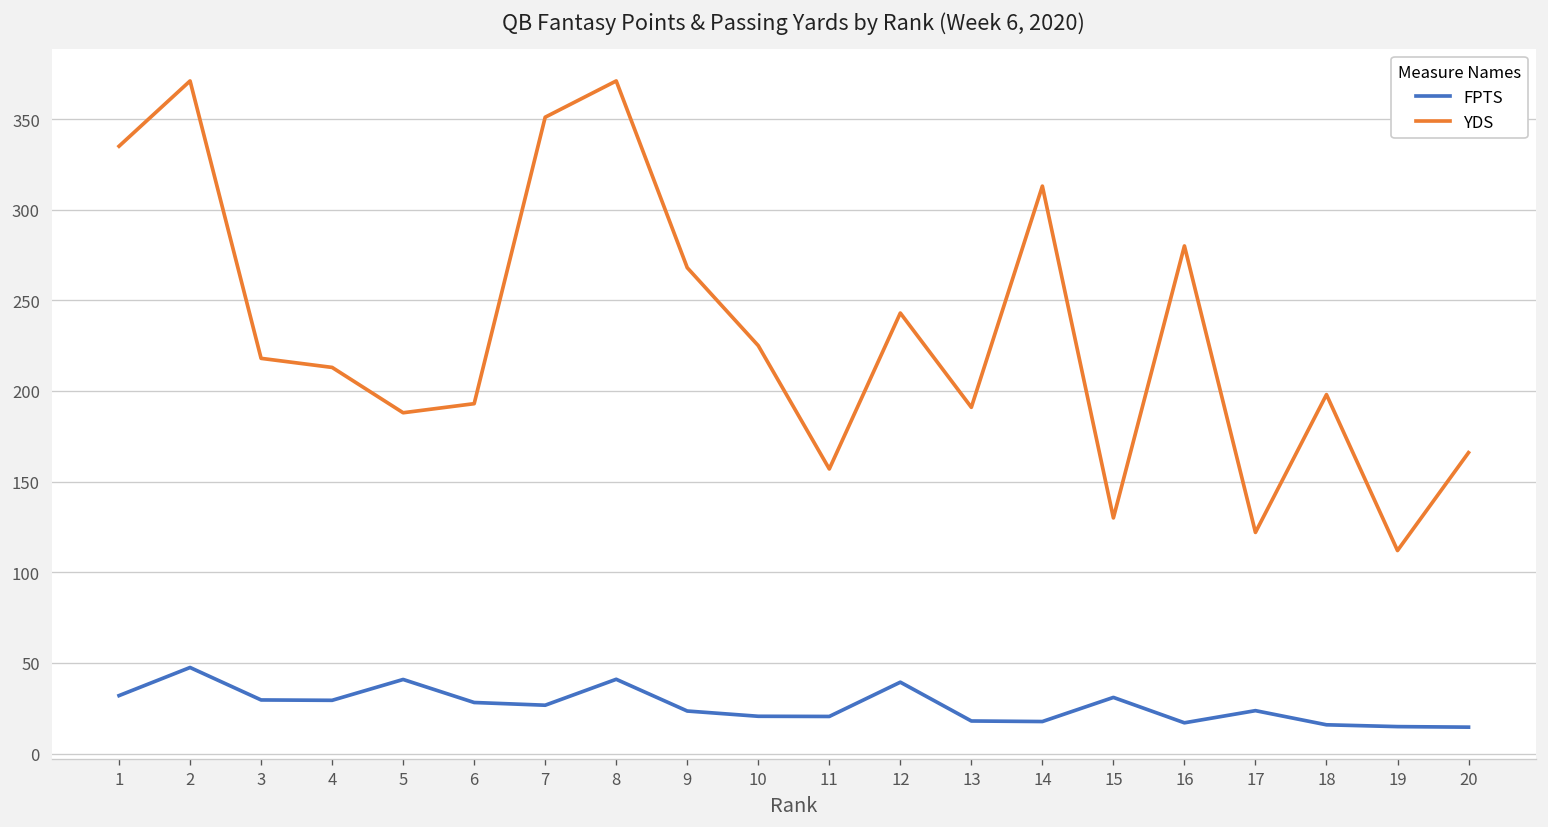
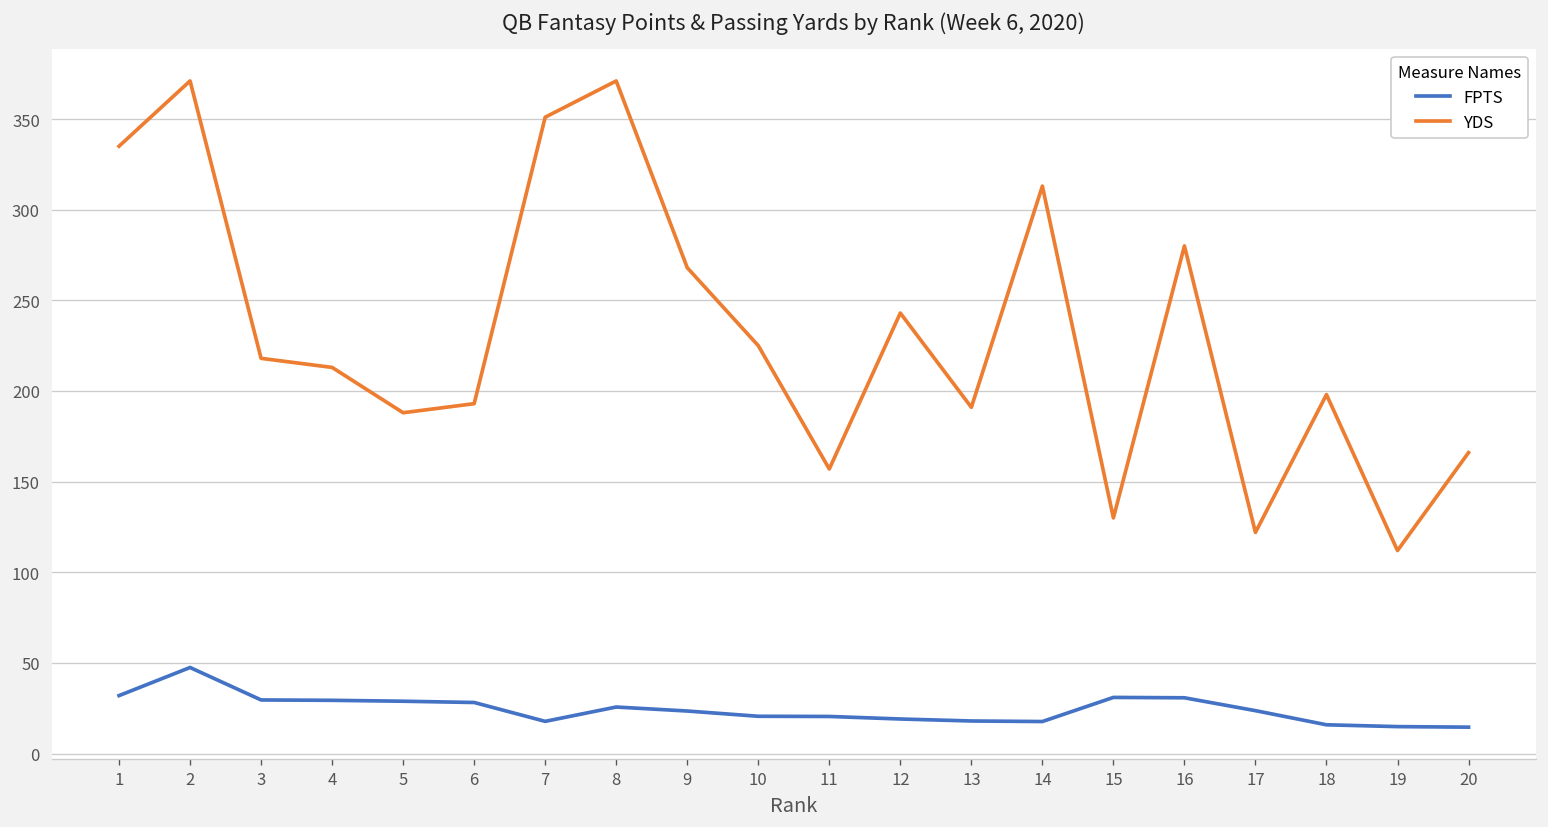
FPTS, 5: 41 -> 29
FPTS, 7: 27 -> 18
FPTS, 8: 41 -> 26
FPTS, 12: 39 -> 19
FPTS, 16: 17 -> 31
